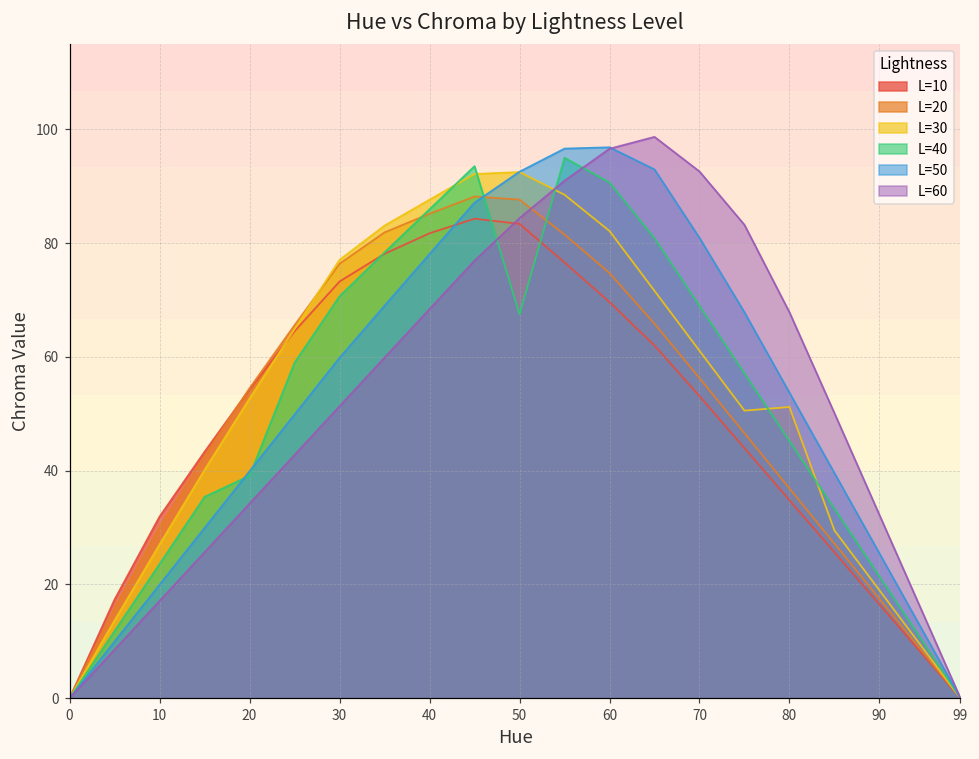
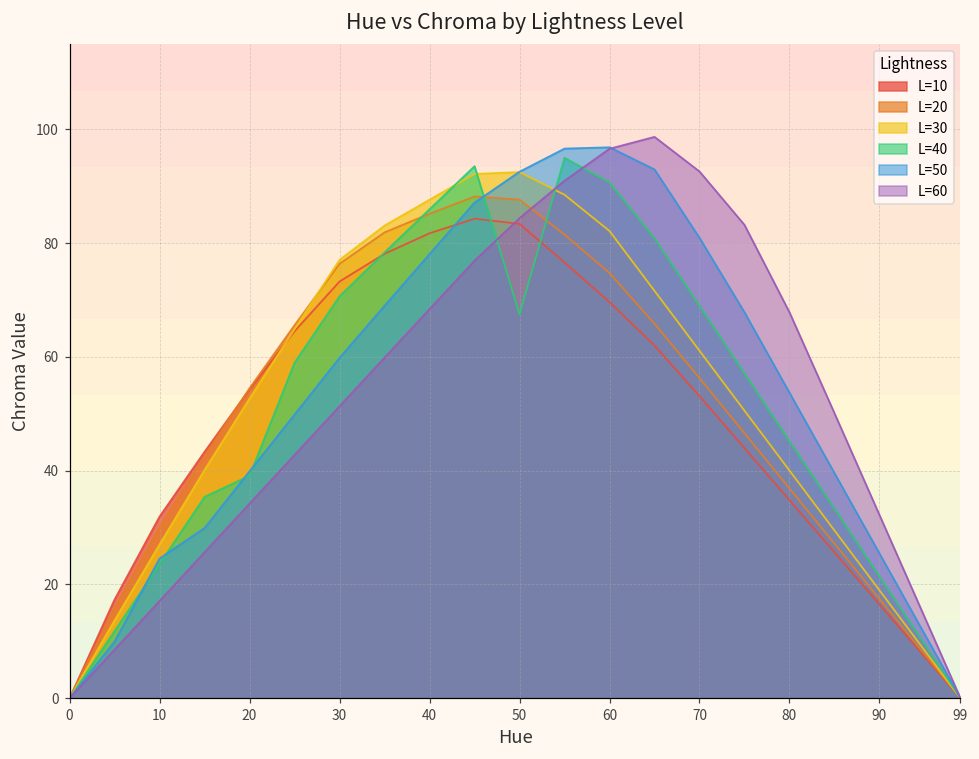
L=50, 10: 20 -> 25
L=30, 80: 51 -> 40
